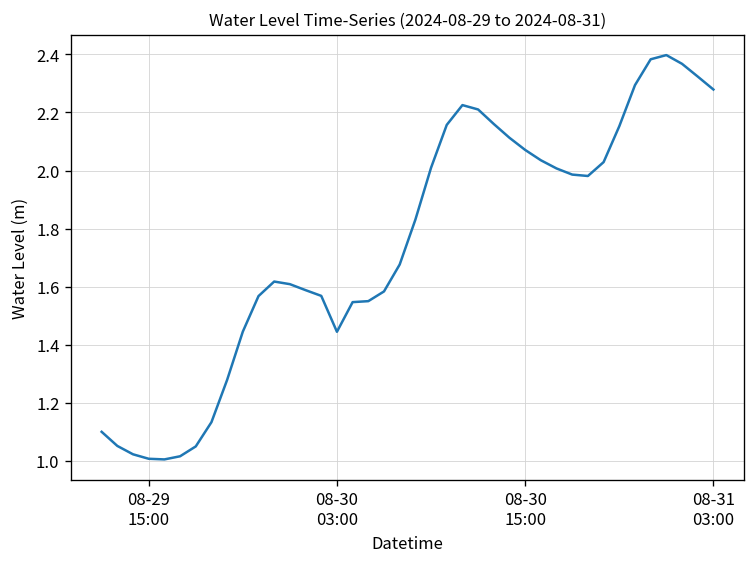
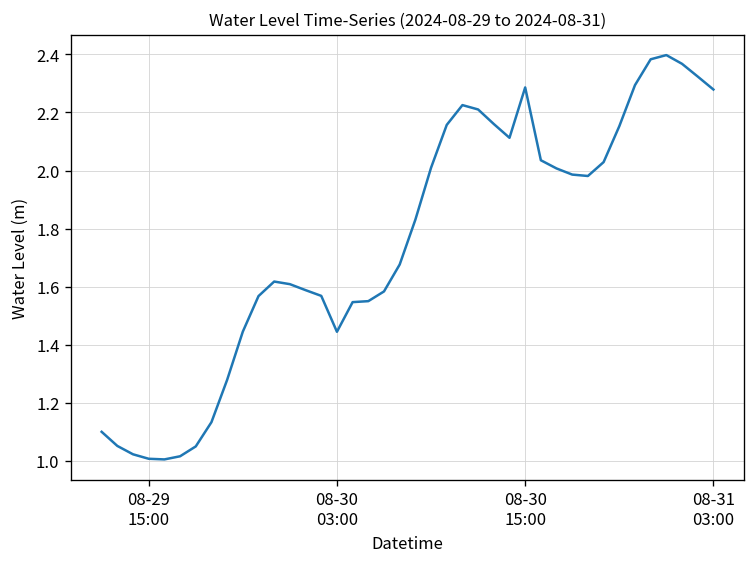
08-30 15:00: 2.07 -> 2.29
